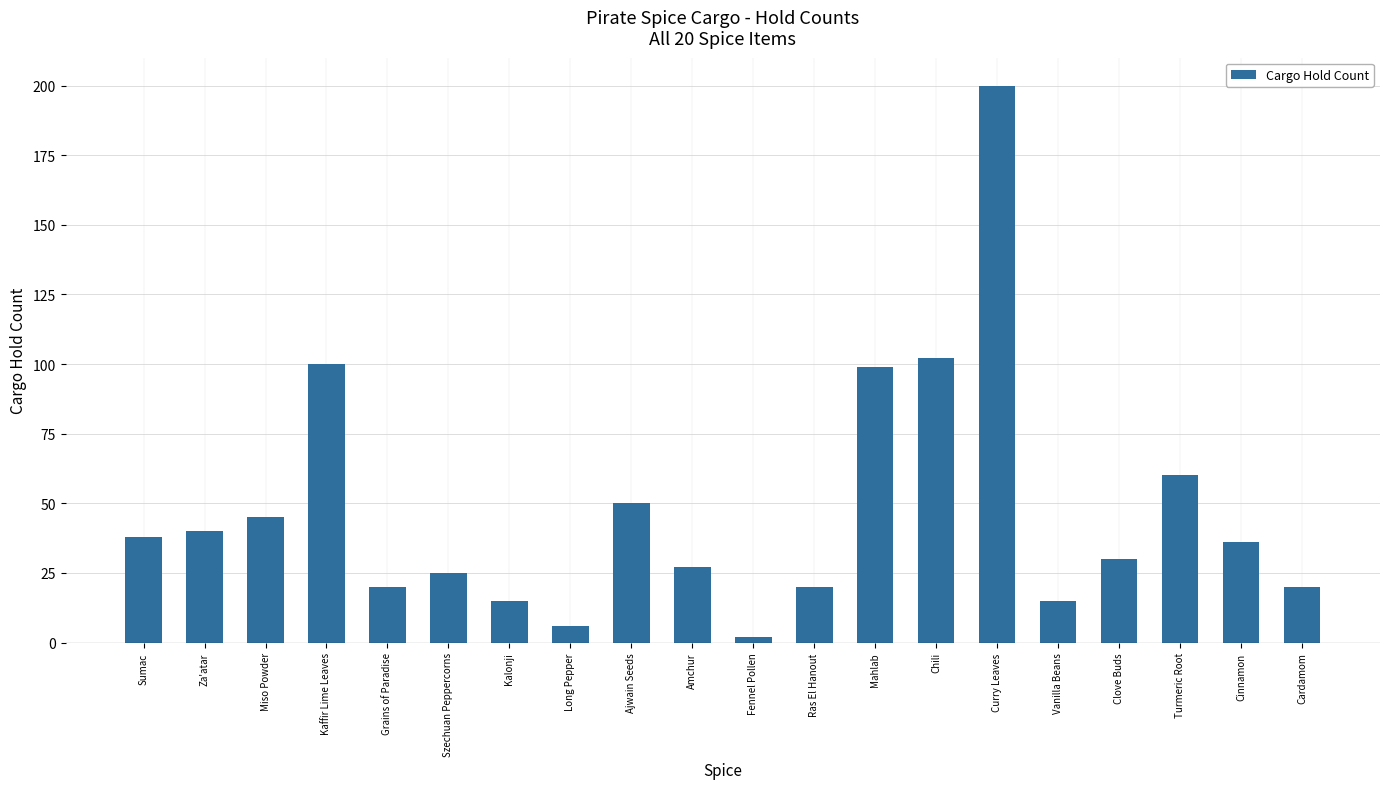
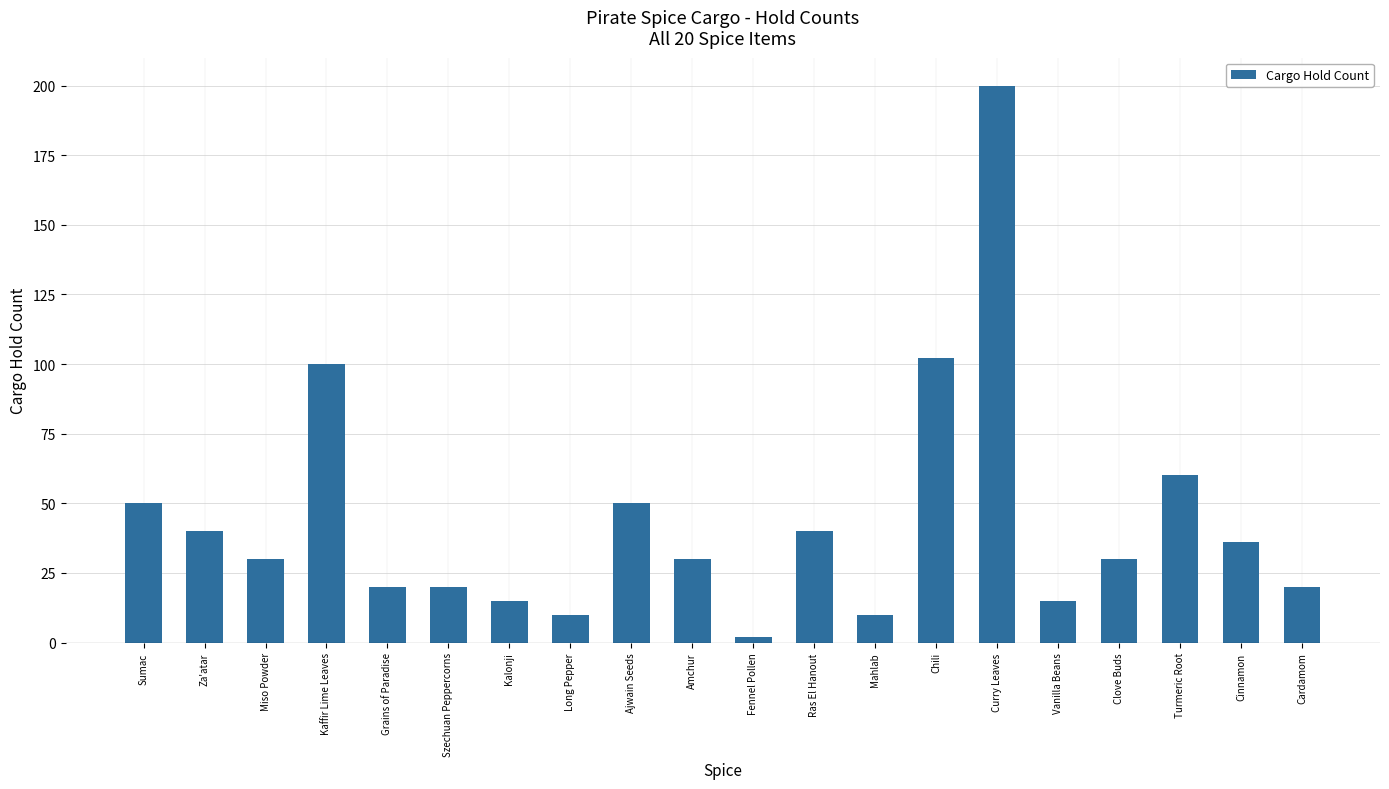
Sumac: 38 -> 50
Miso Powder: 45 -> 30
Szechuan Peppercorns: 25 -> 20
Long Pepper: 6 -> 10
Amchur: 27 -> 30
Ras El Hanout: 20 -> 40
Mahlab: 99 -> 10
